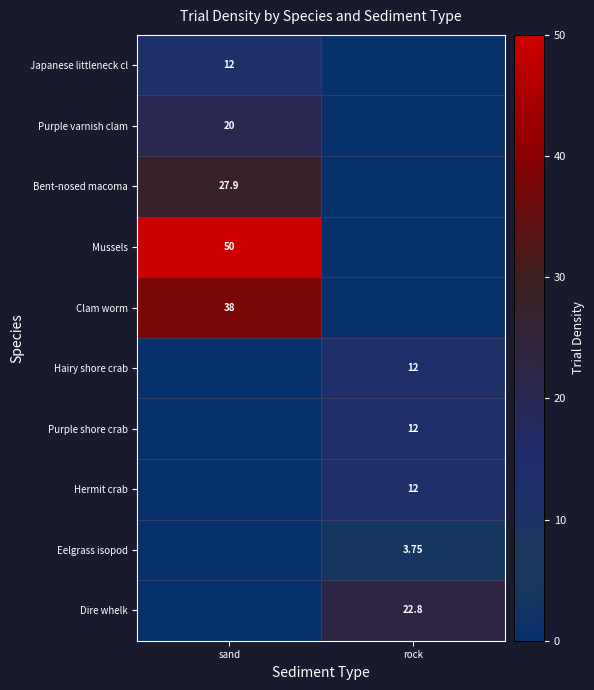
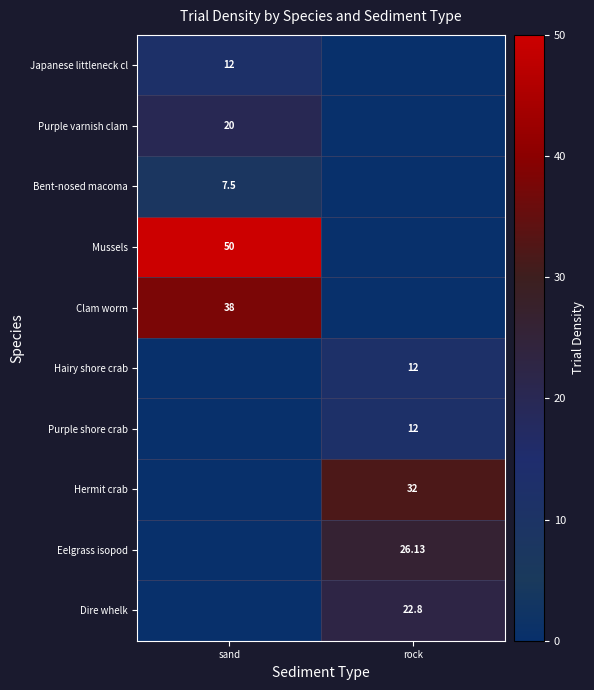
Bent-nosed macoma, sand: 27.9 -> 7.5
Hermit crab, rock: 12 -> 32
Eelgrass isopod, rock: 3.75 -> 26.13
